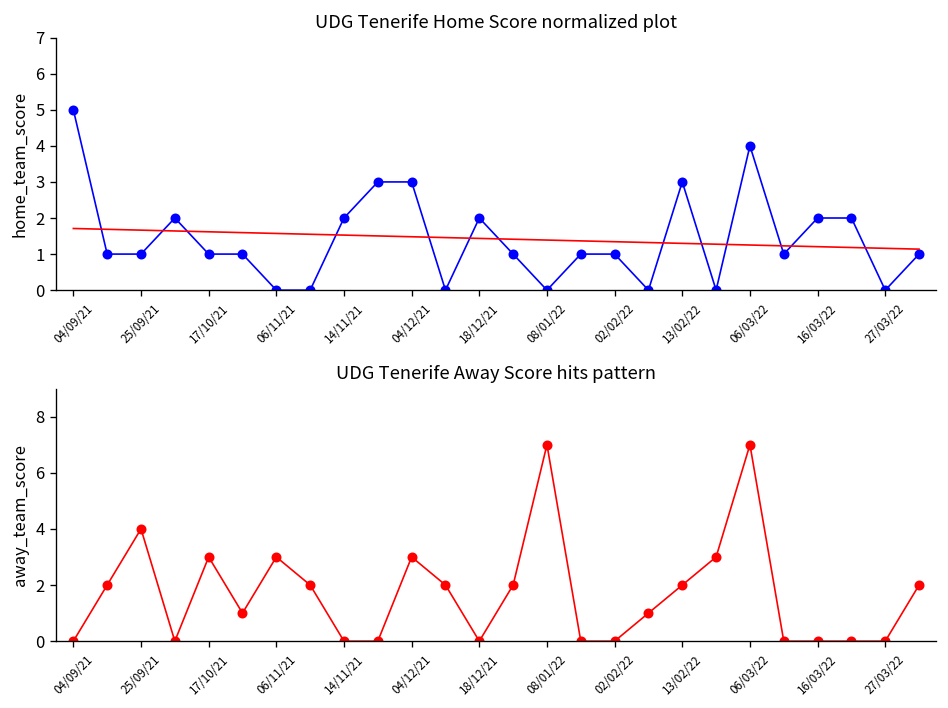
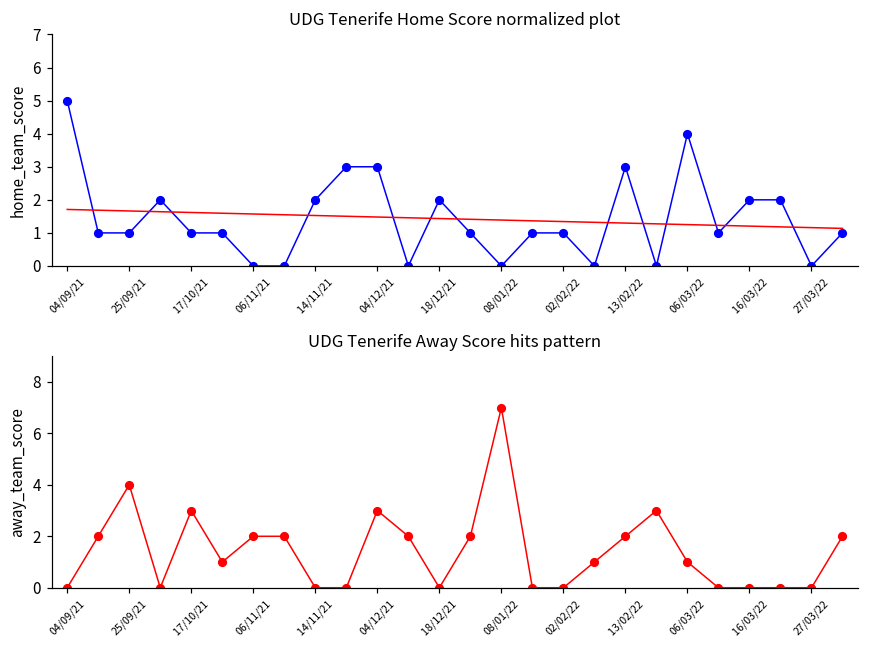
UDG Tenerife Away Score hits pattern, 06/11/21: 3 -> 2
UDG Tenerife Away Score hits pattern, 06/03/22: 7 -> 1
